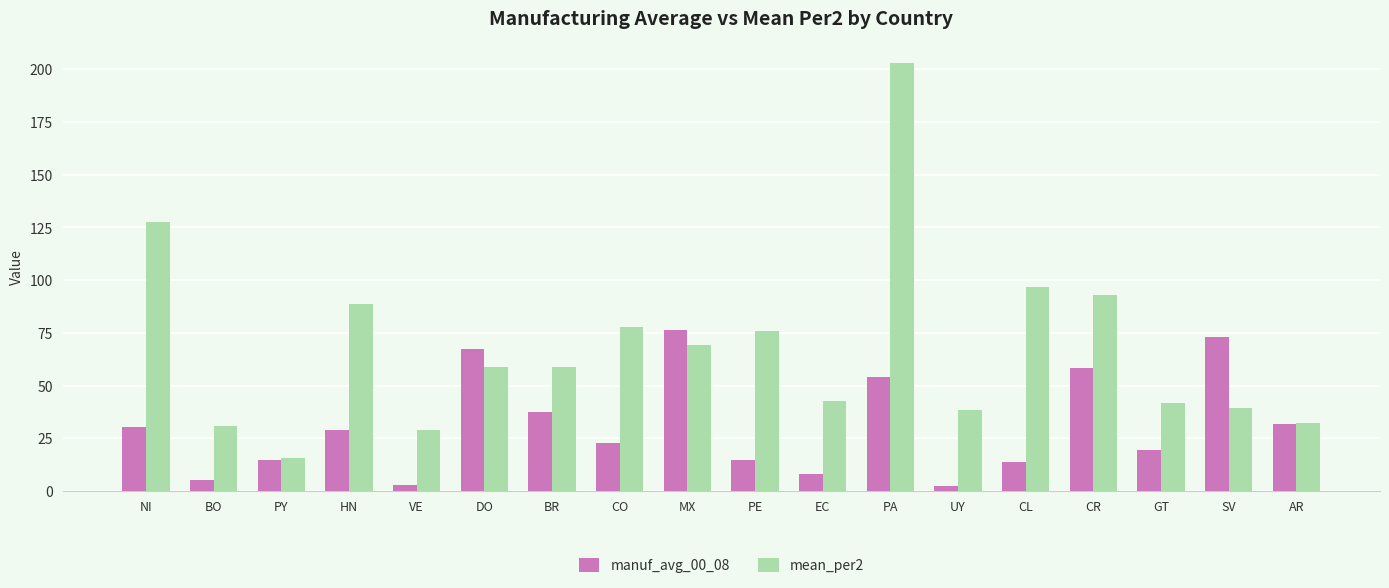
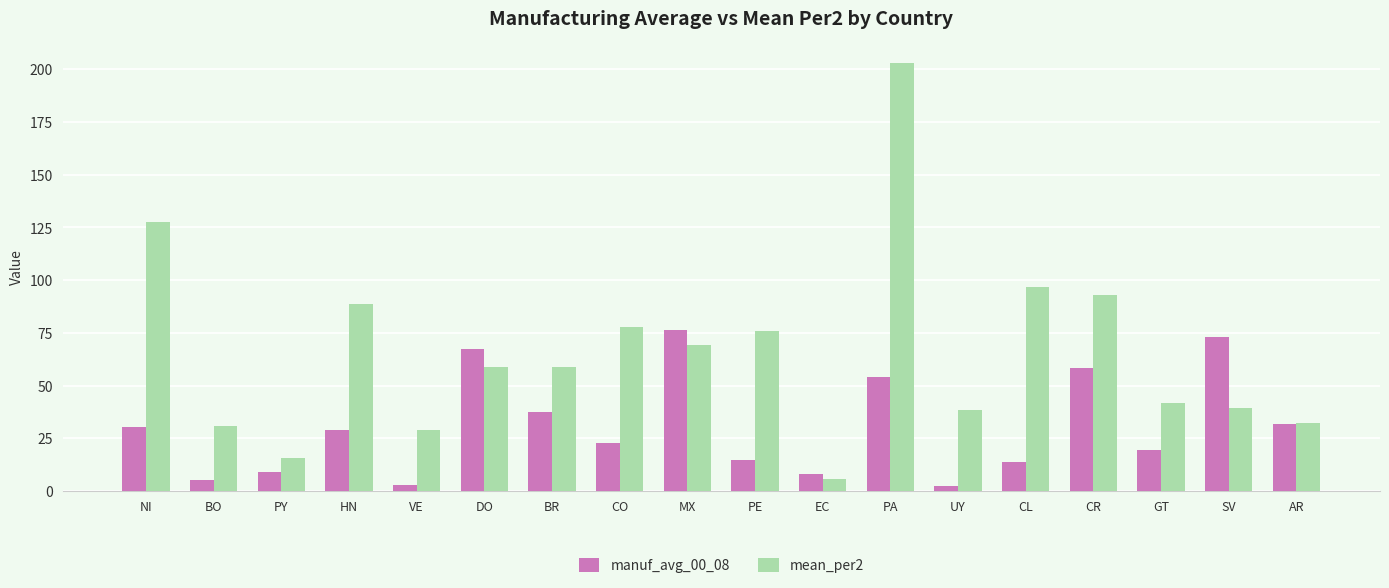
manuf_avg_00_08, PY: 15 -> 9
mean_per2, EC: 43 -> 6
